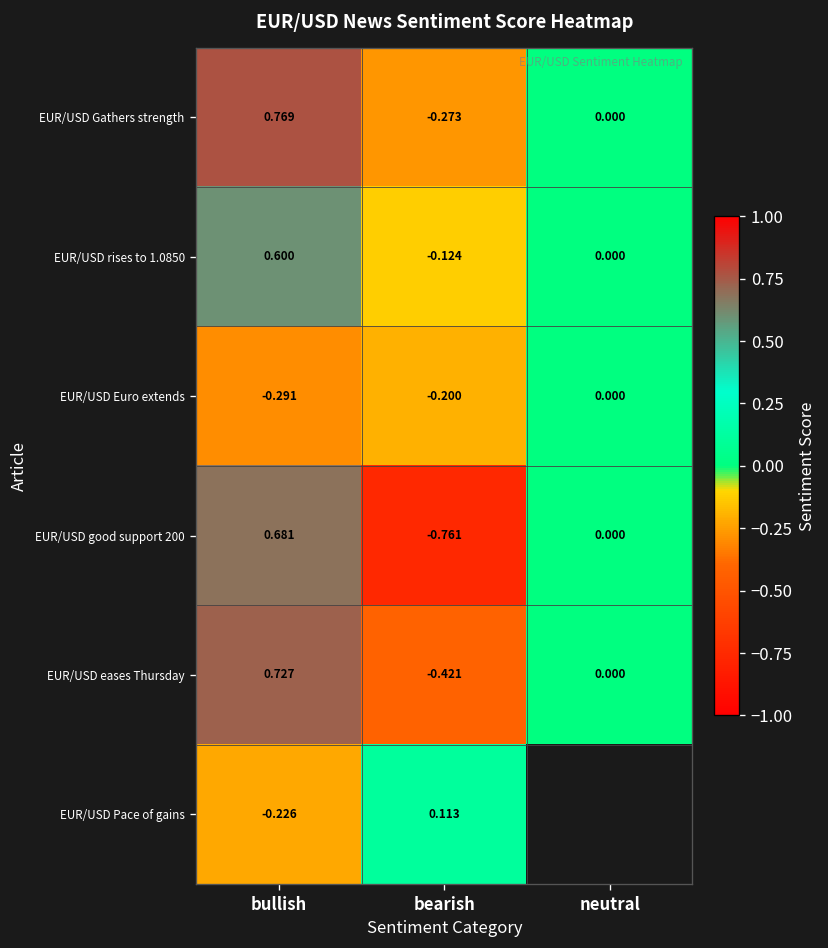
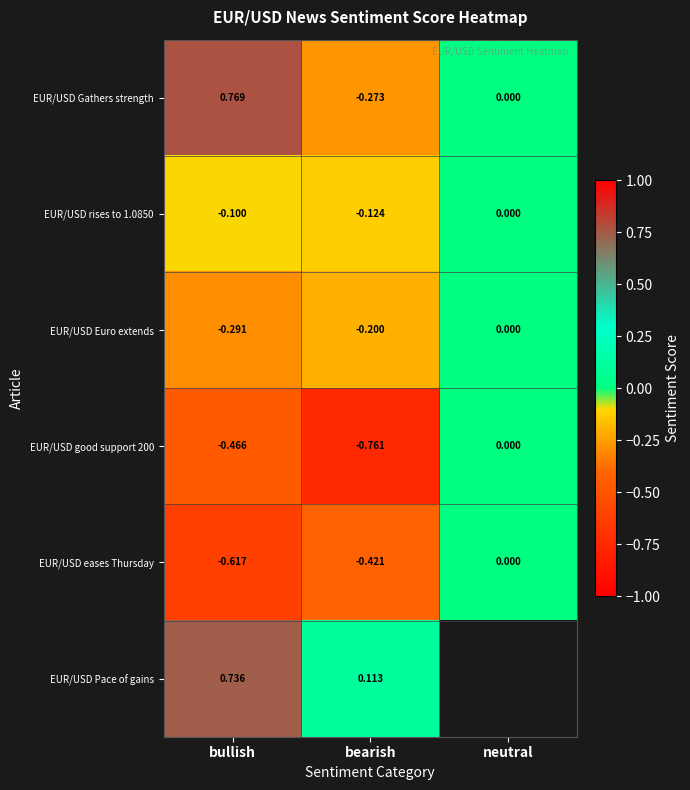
EUR/USD rises to 1.0850, bullish: 0.600 -> -0.100
EUR/USD good support 200, bullish: 0.681 -> -0.466
EUR/USD eases Thursday, bullish: 0.727 -> -0.617
EUR/USD Pace of gains, bullish: -0.226 -> 0.736
